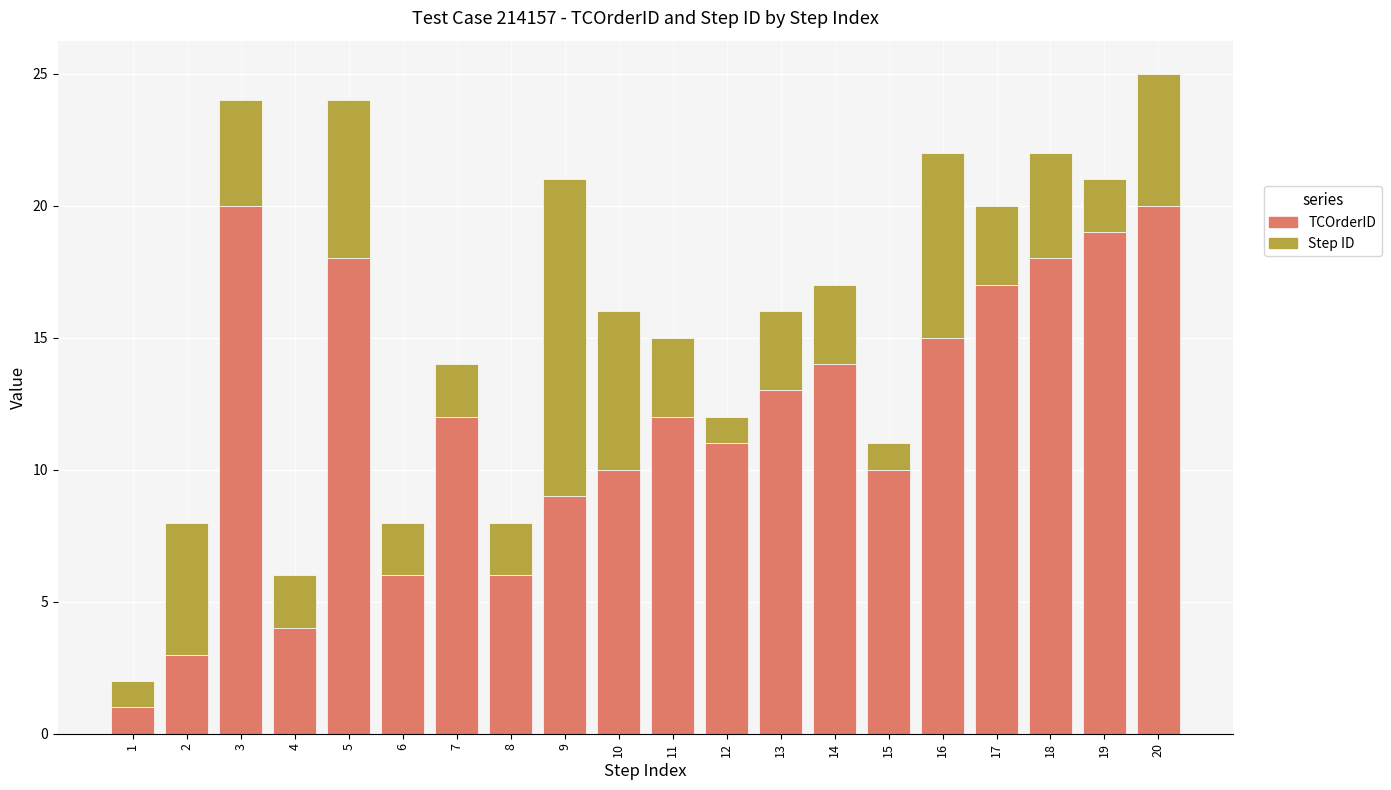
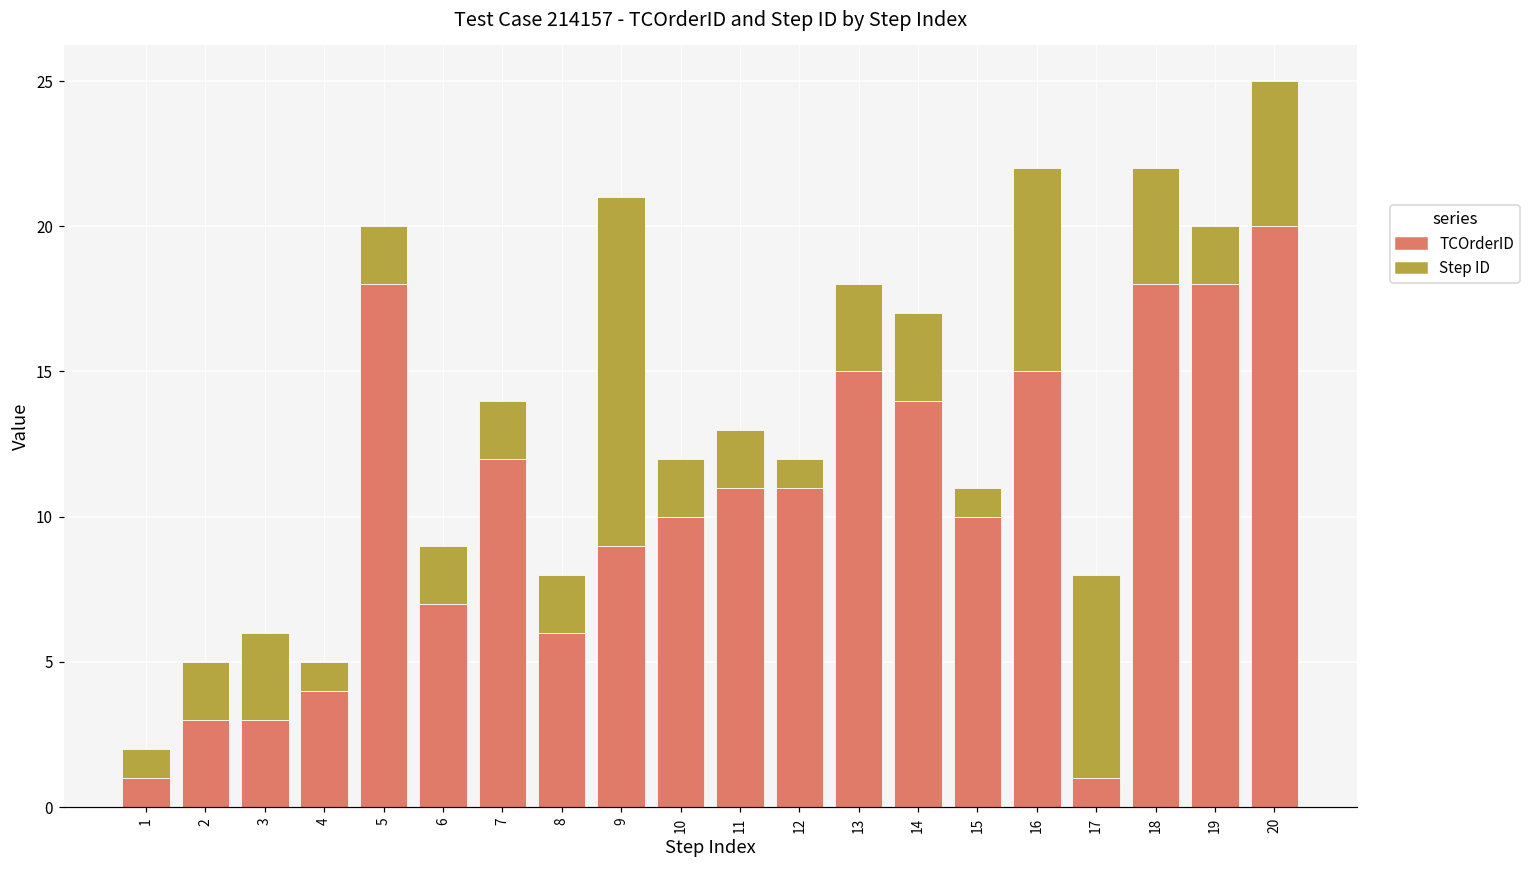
Step ID, 2: 5 -> 2
TCOrderID, 3: 20 -> 3
Step ID, 3: 4 -> 3
Step ID, 4: 2 -> 1
Step ID, 5: 6 -> 2
TCOrderID, 6: 6 -> 7
Step ID, 10: 6 -> 2
TCOrderID, 11: 12 -> 11
Step ID, 11: 3 -> 2
TCOrderID, 13: 13 -> 15
TCOrderID, 17: 17 -> 1
Step ID, 17: 3 -> 7
TCOrderID, 19: 19 -> 18
